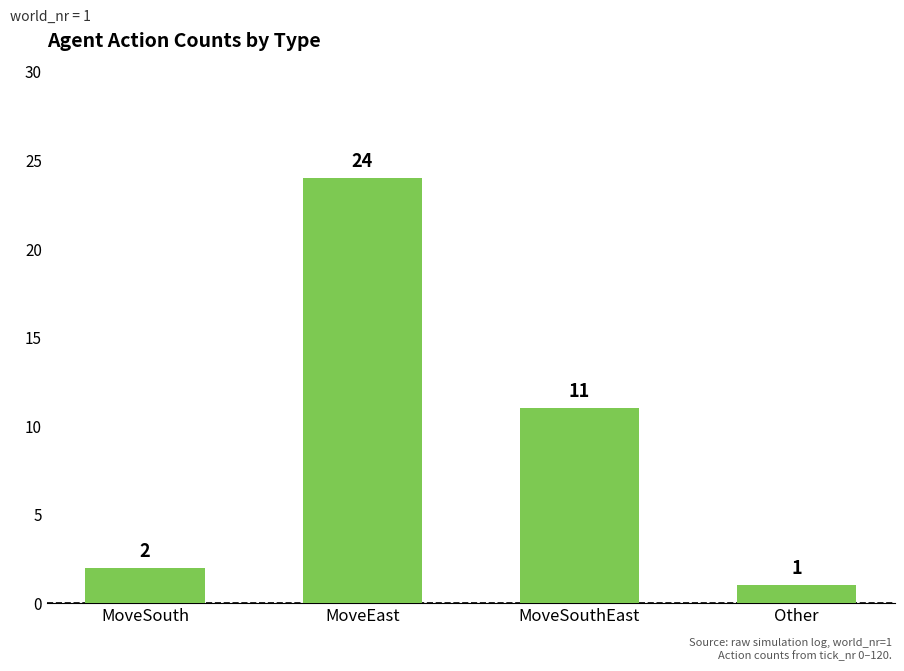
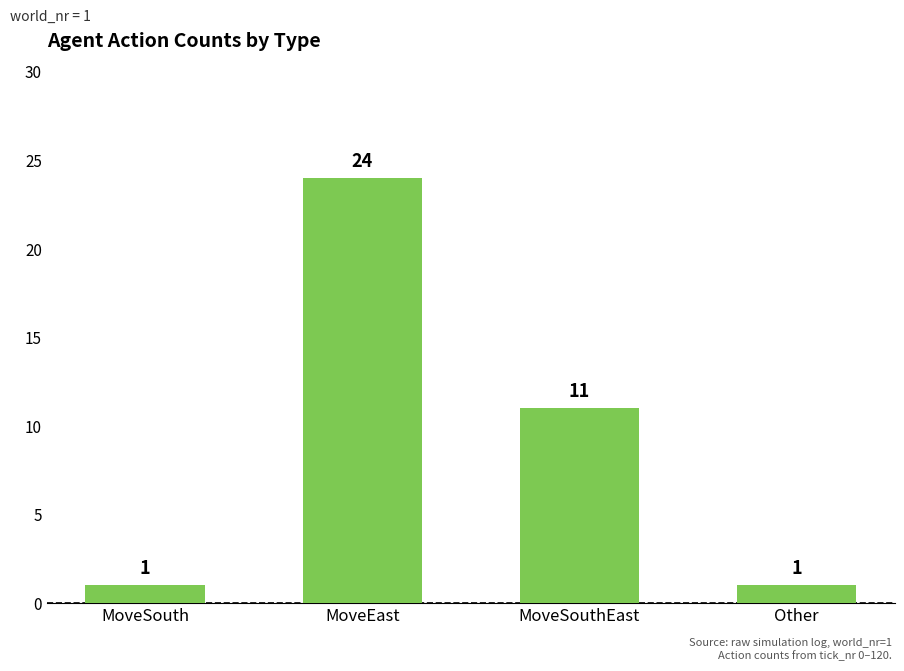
MoveSouth: 2 -> 1
